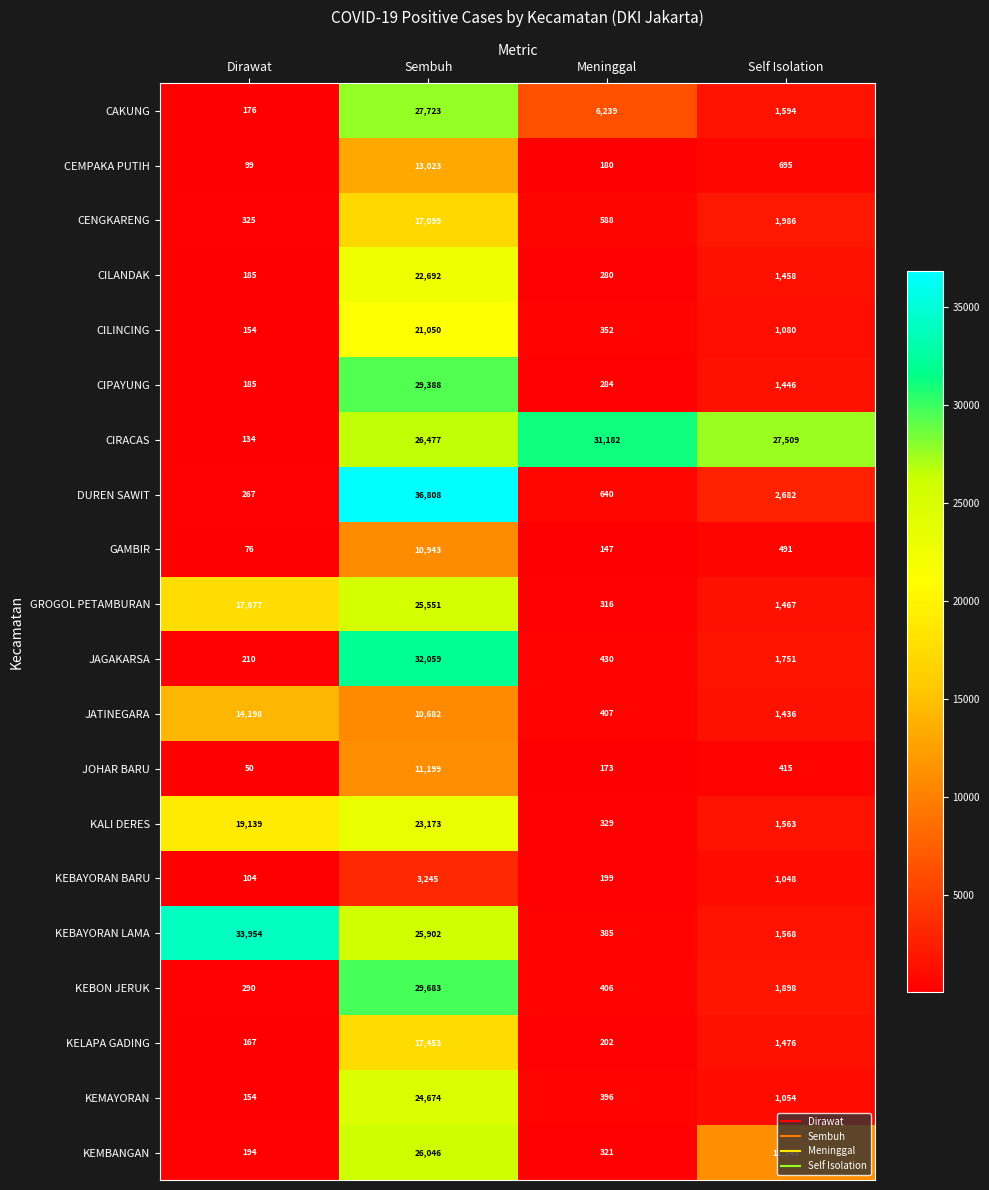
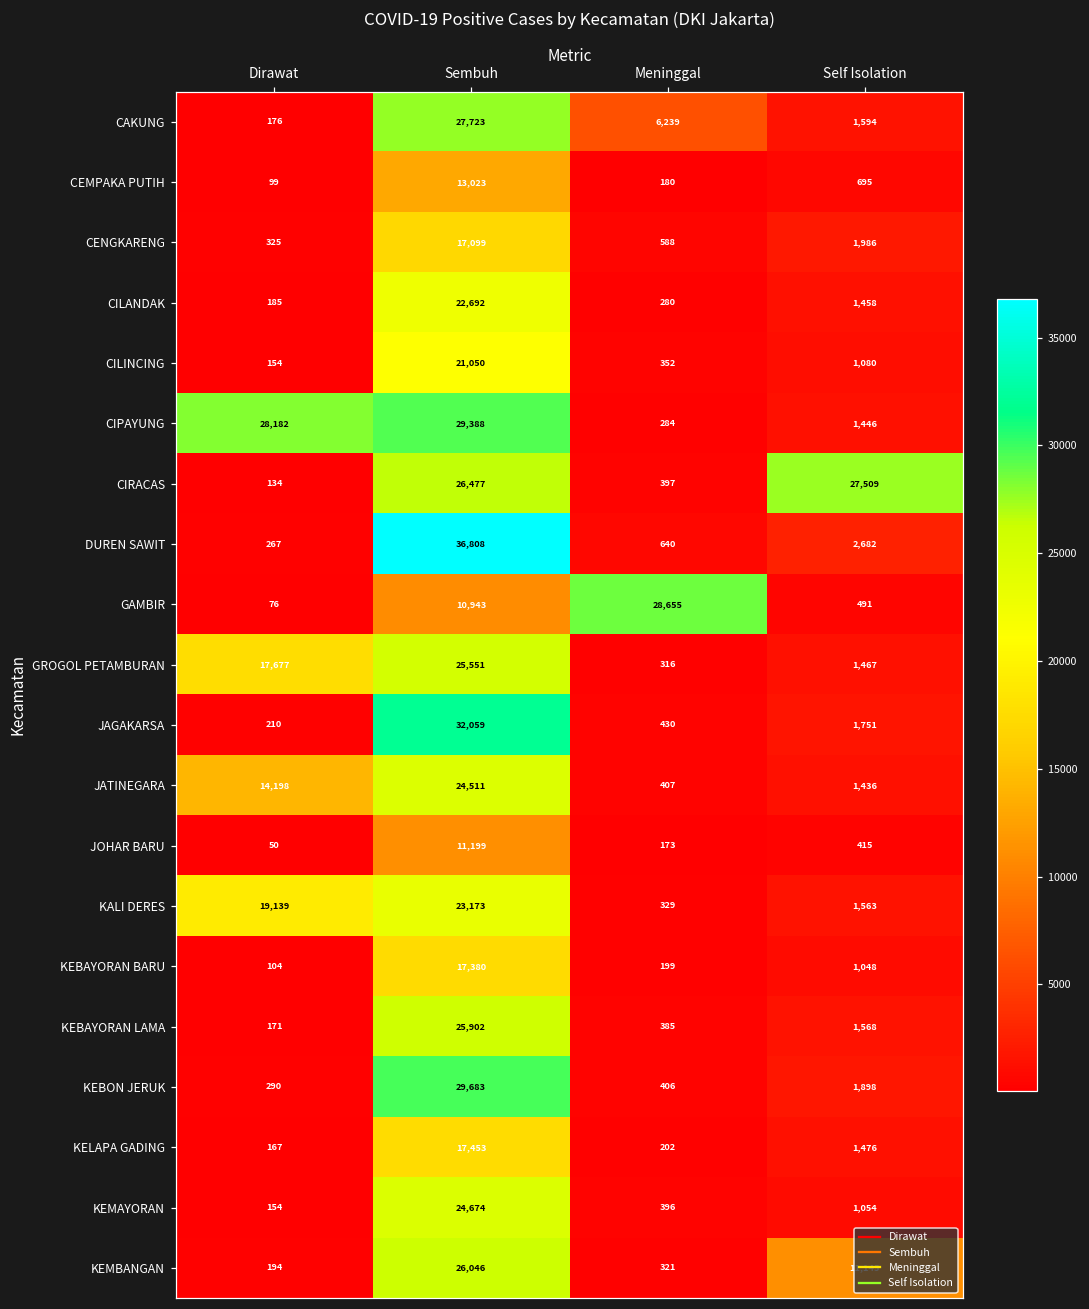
CIPAYUNG, Dirawat: 185 -> 28,182
CIRACAS, Meninggal: 31,182 -> 397
GAMBIR, Meninggal: 147 -> 28,655
JATINEGARA, Sembuh: 10,682 -> 24,511
KEBAYORAN BARU, Sembuh: 3,245 -> 17,380
KEBAYORAN LAMA, Dirawat: 33,954 -> 171
